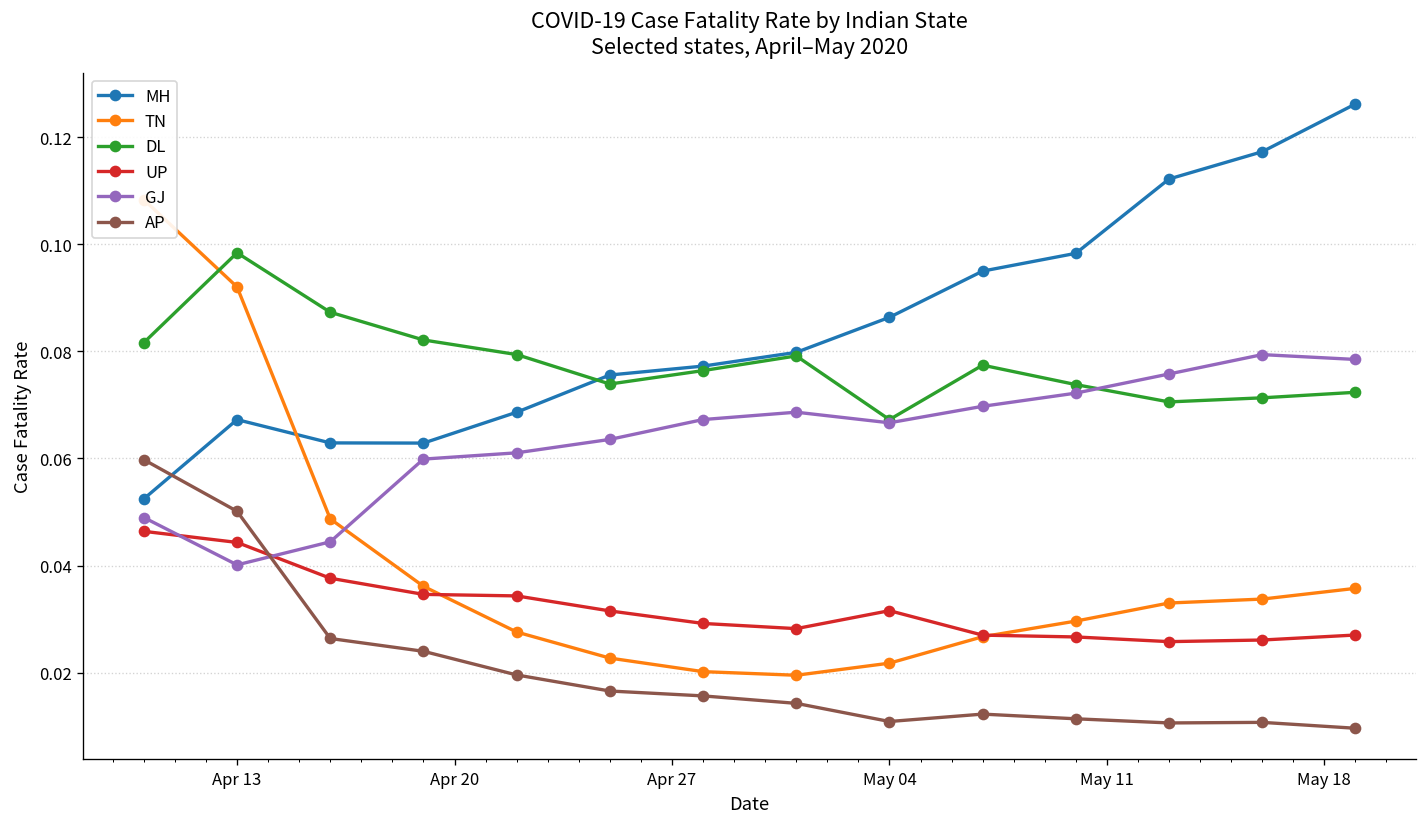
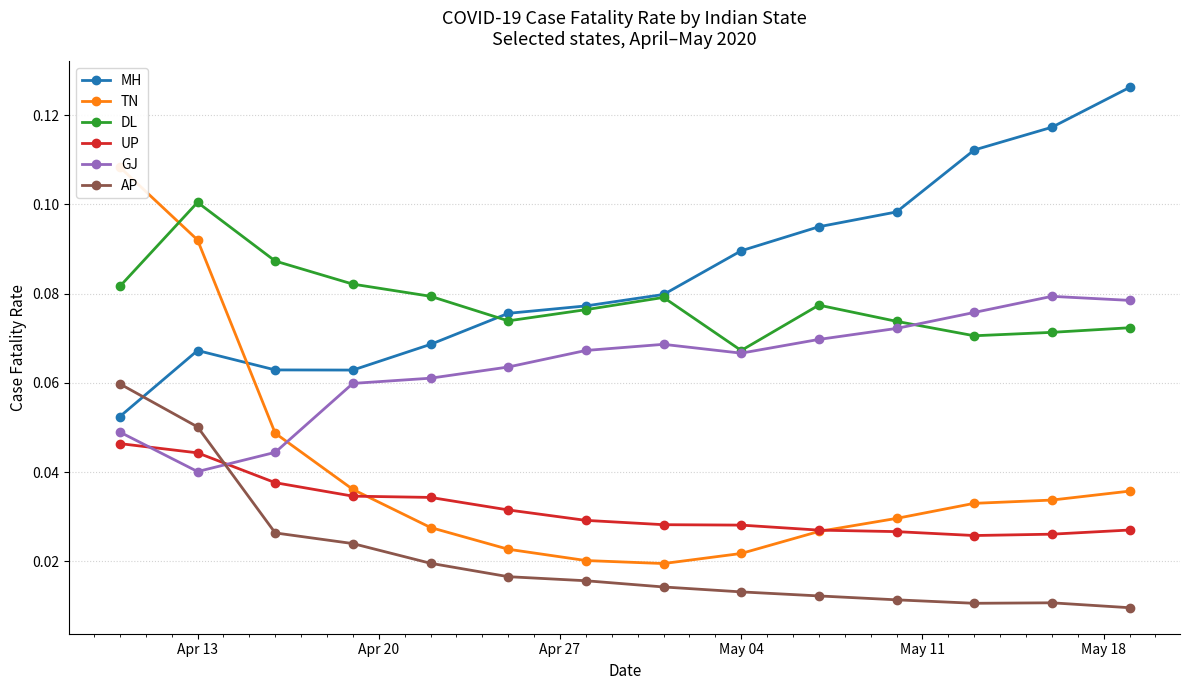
DL, Apr 13: 0.098 -> 0.100
MH, May 04: 0.086 -> 0.090
UP, May 04: 0.032 -> 0.028
AP, May 04: 0.011 -> 0.013
